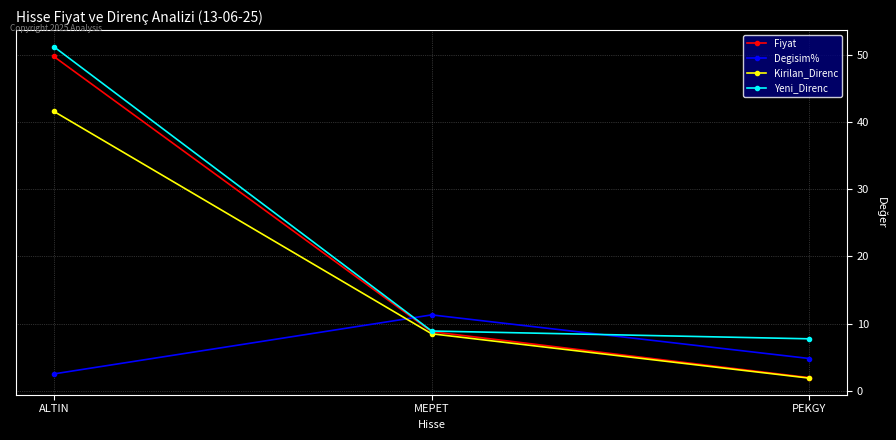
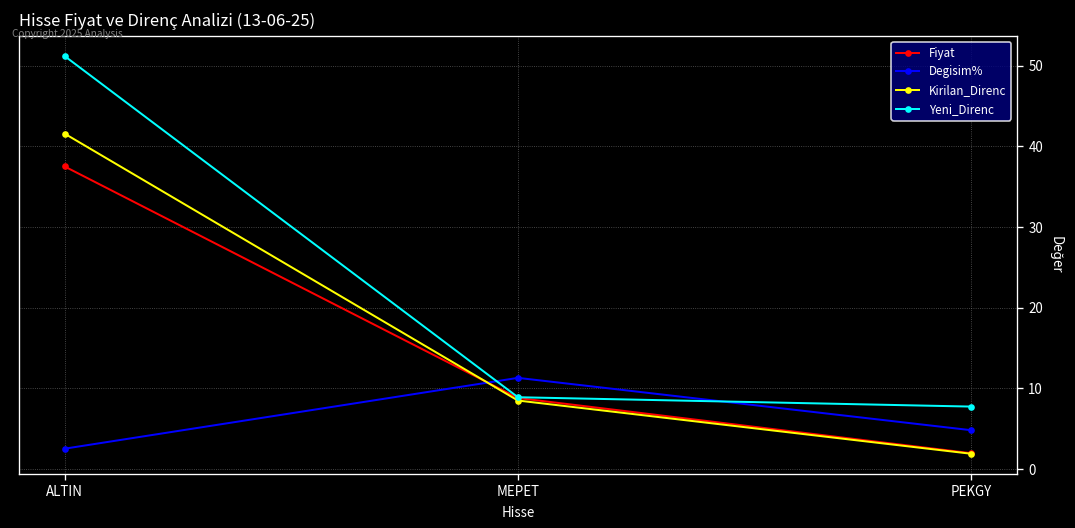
Fiyat, ALTIN: 50 -> 38
